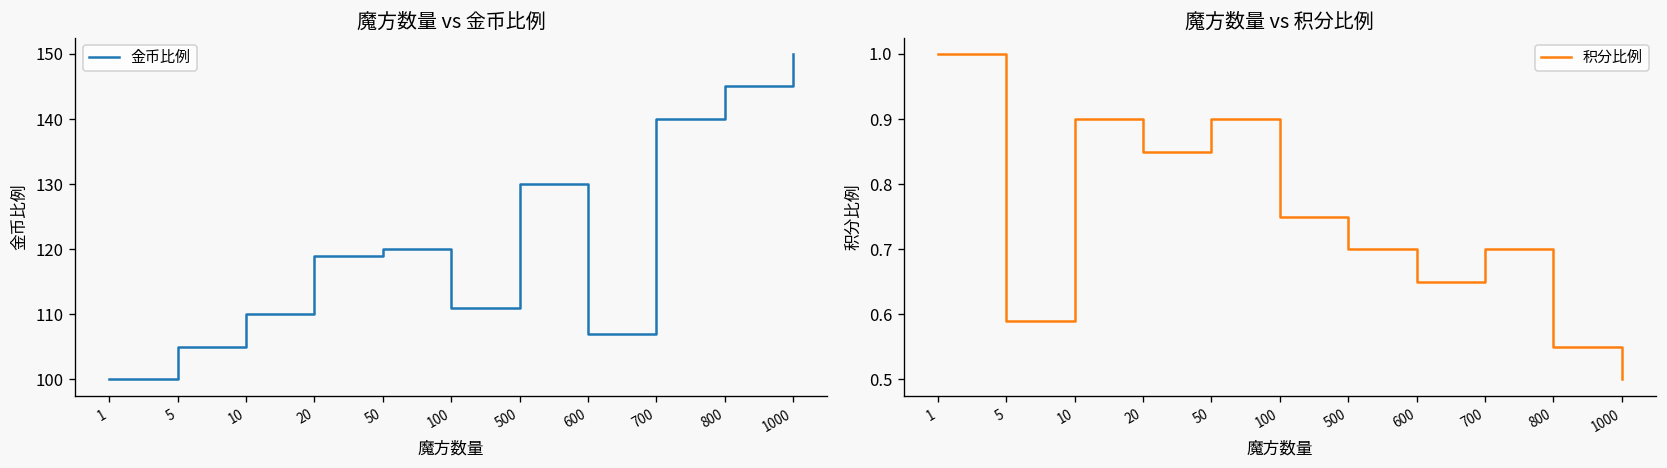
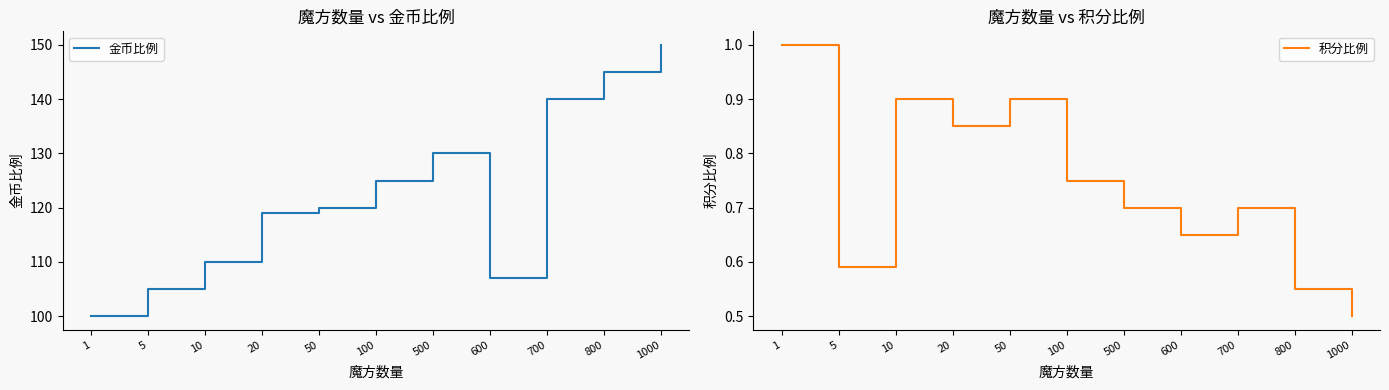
魔方数量 vs 金币比例, 100: 111 -> 125
